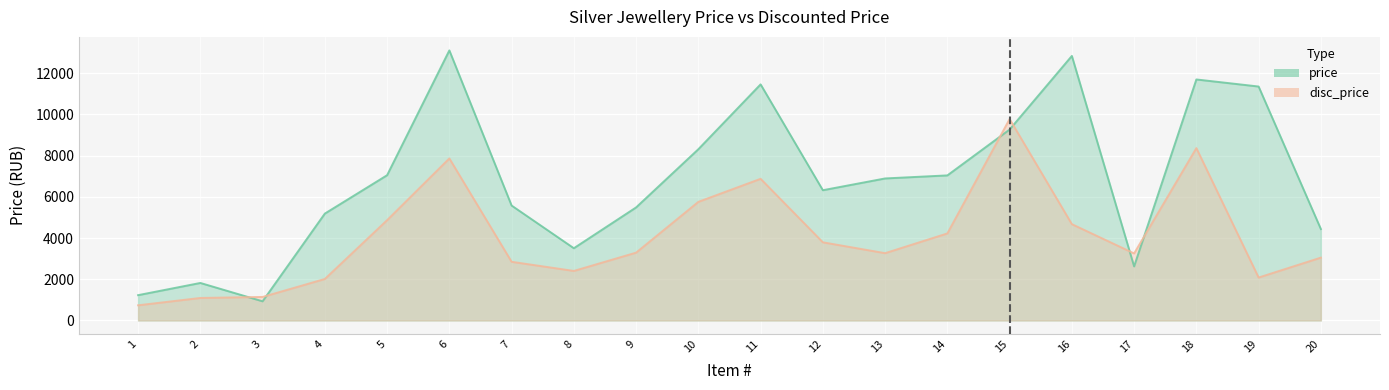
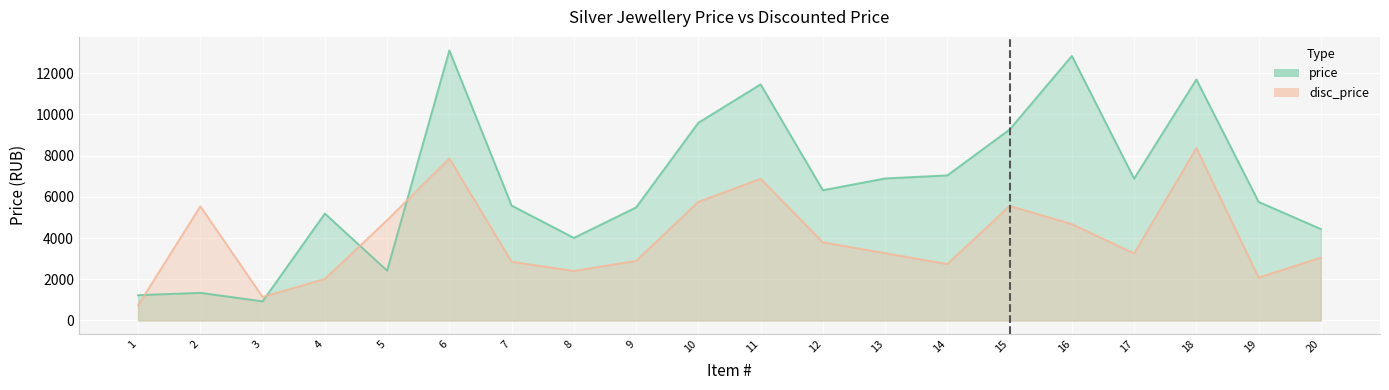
price, 2: 1800 -> 1300
disc_price, 2: 1100 -> 5500
price, 5: 7000 -> 2400
price, 8: 3500 -> 4000
disc_price, 9: 3300 -> 2900
price, 10: 8300 -> 9600
disc_price, 14: 4200 -> 2700
disc_price, 15: 9800 -> 5600
price, 17: 2600 -> 6900
price, 19: 11400 -> 5800
